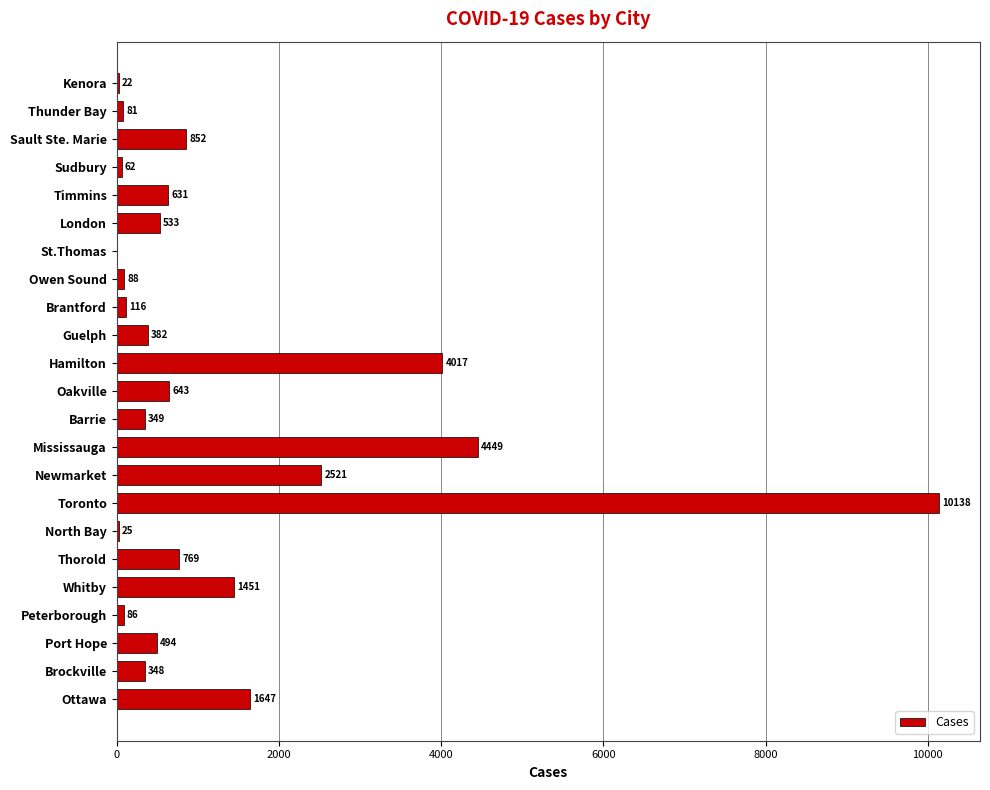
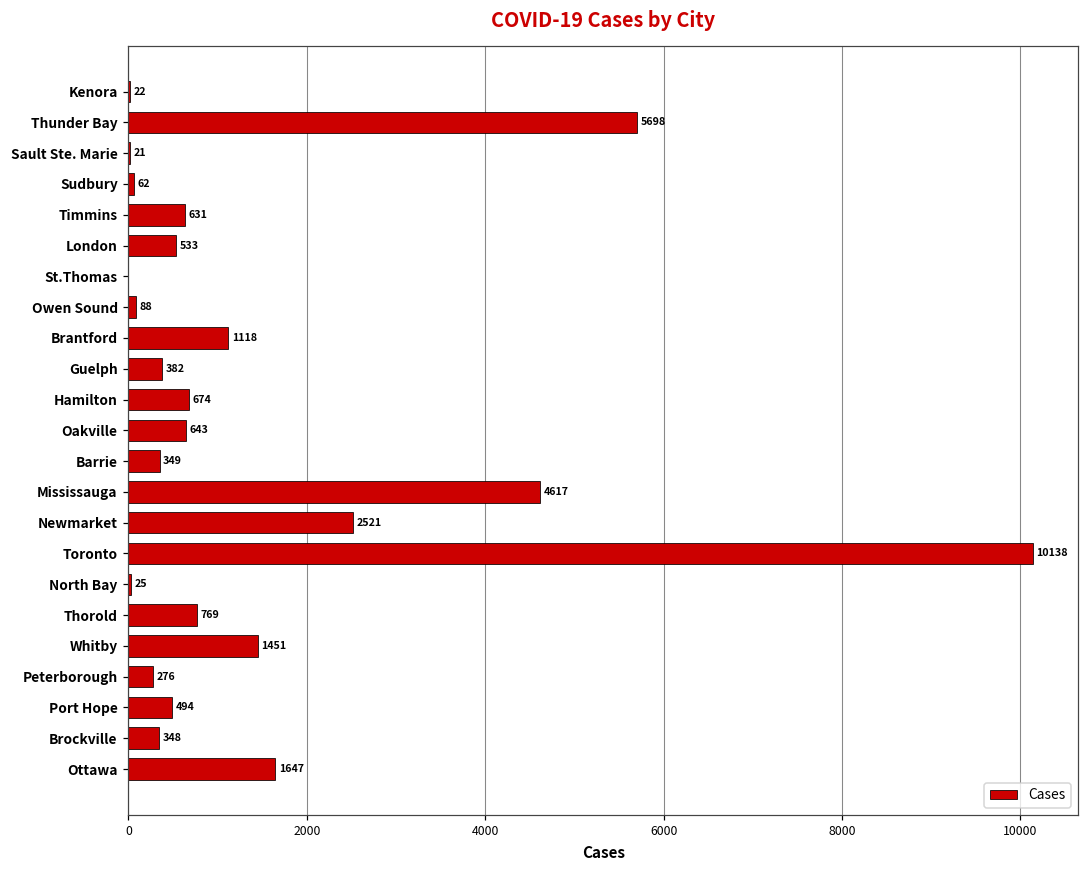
Thunder Bay: 81 -> 5698
Sault Ste. Marie: 852 -> 21
Brantford: 116 -> 1118
Hamilton: 4017 -> 674
Mississauga: 4449 -> 4617
Peterborough: 86 -> 276
